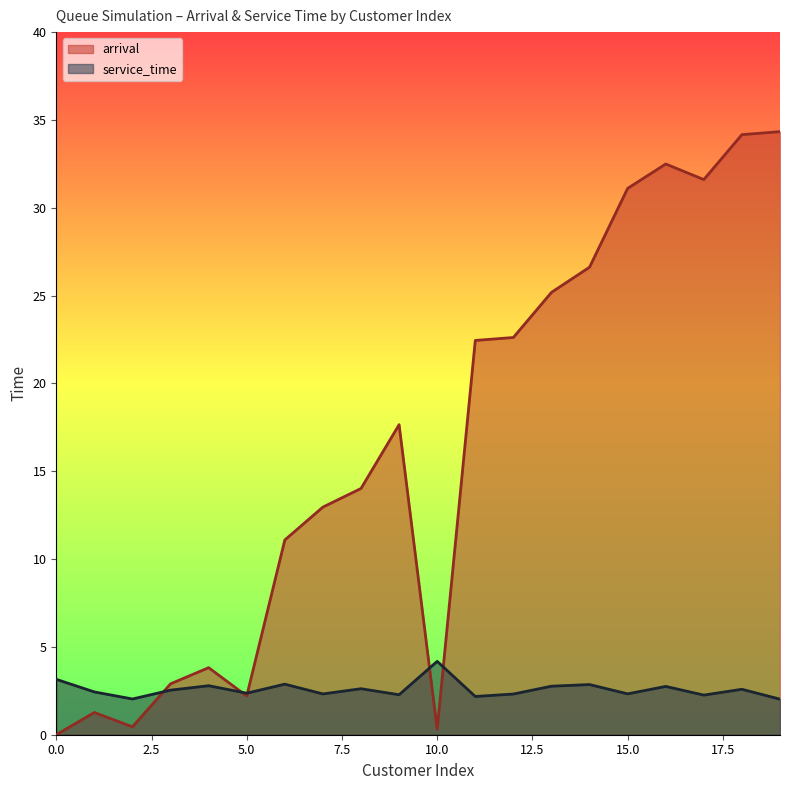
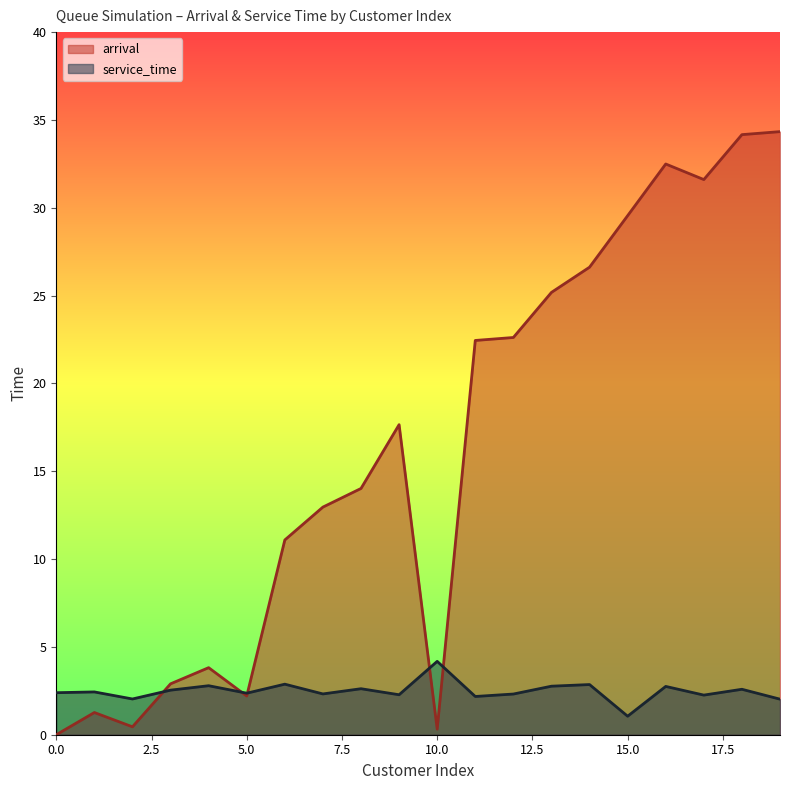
service_time, 0.0: 3.2 -> 2.4
arrival, 15.0: 31.1 -> 29.6
service_time, 15.0: 2.3 -> 1.1
